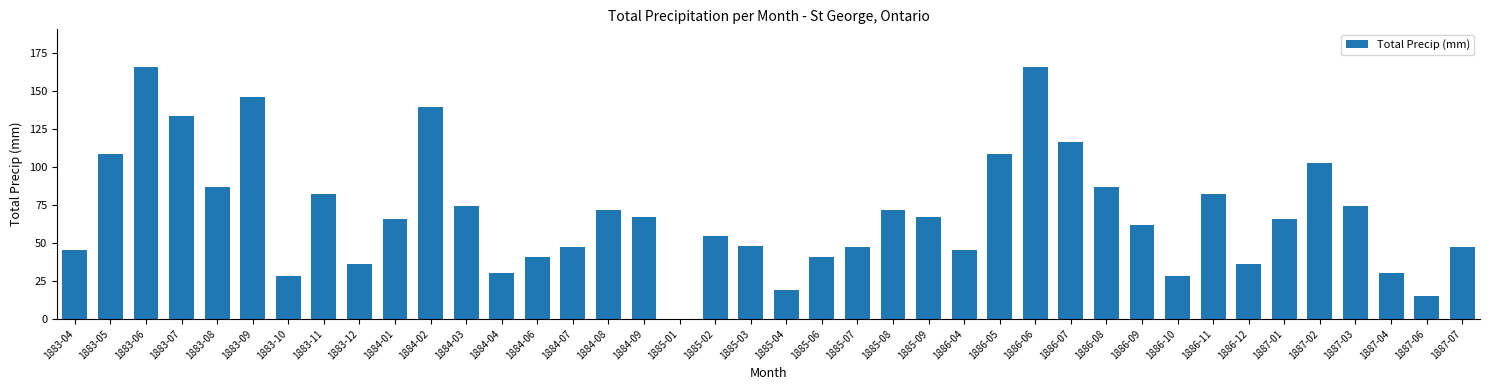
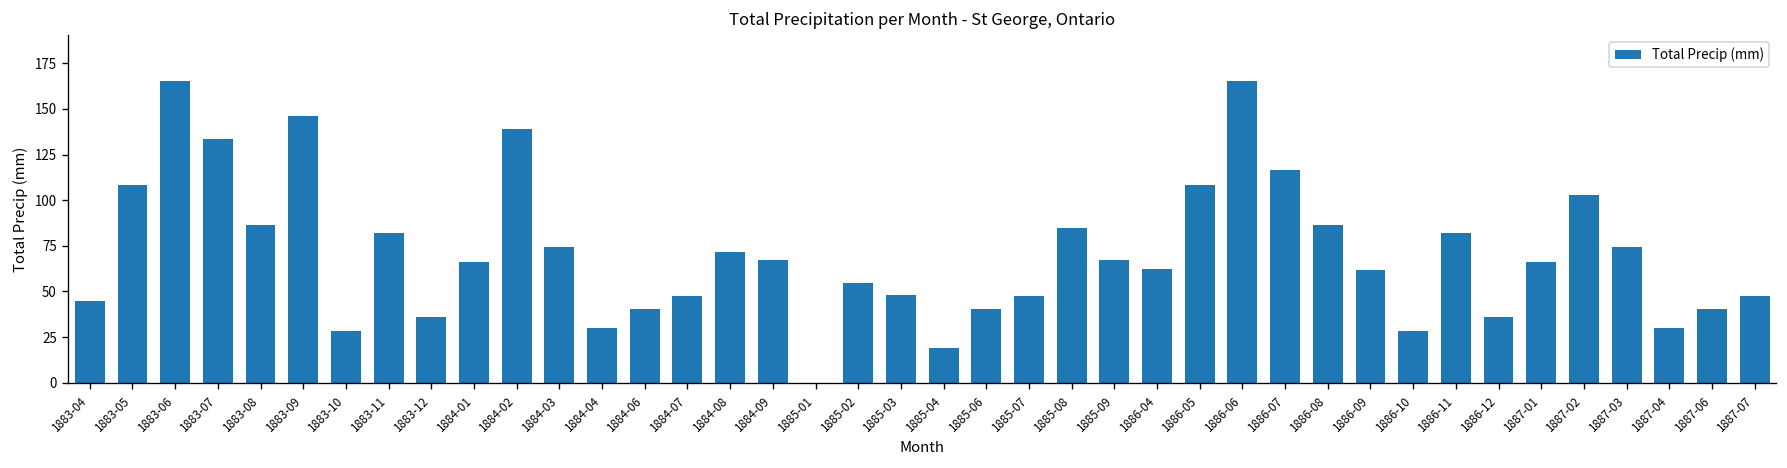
1885-08: 72 -> 85
1886-04: 45 -> 63
1887-06: 15 -> 40
